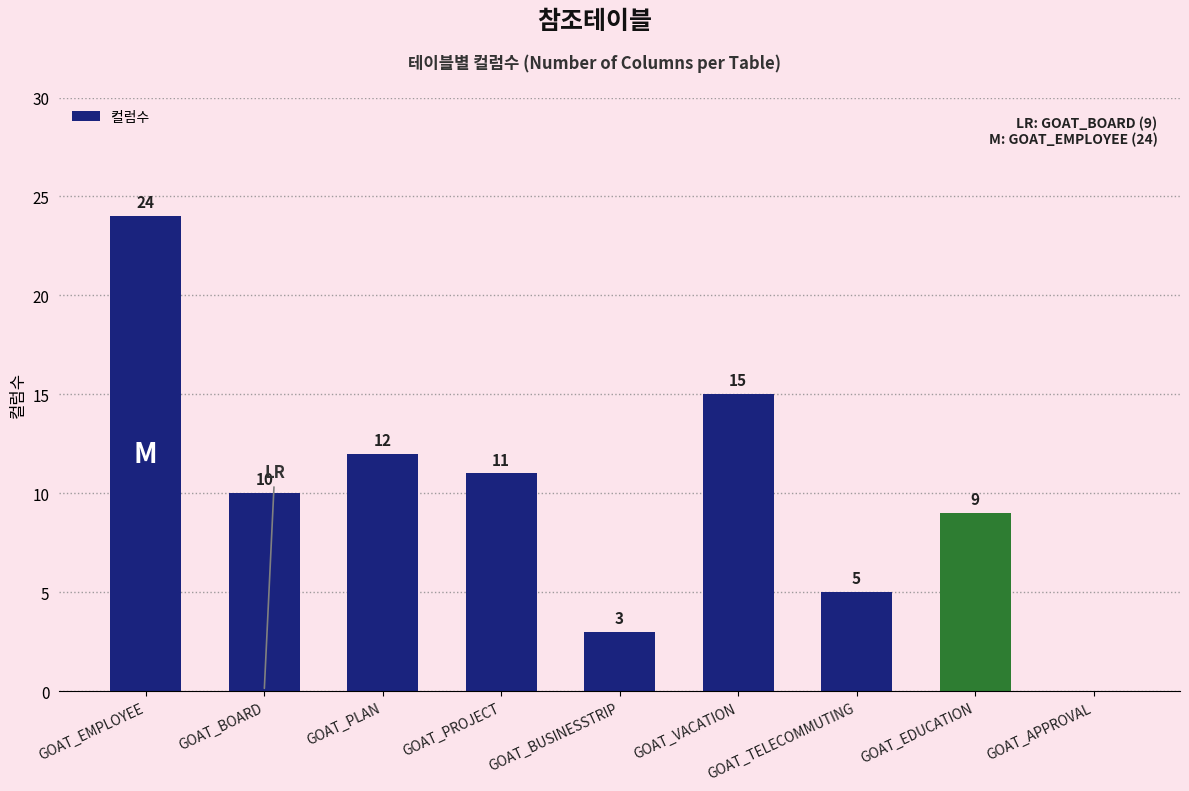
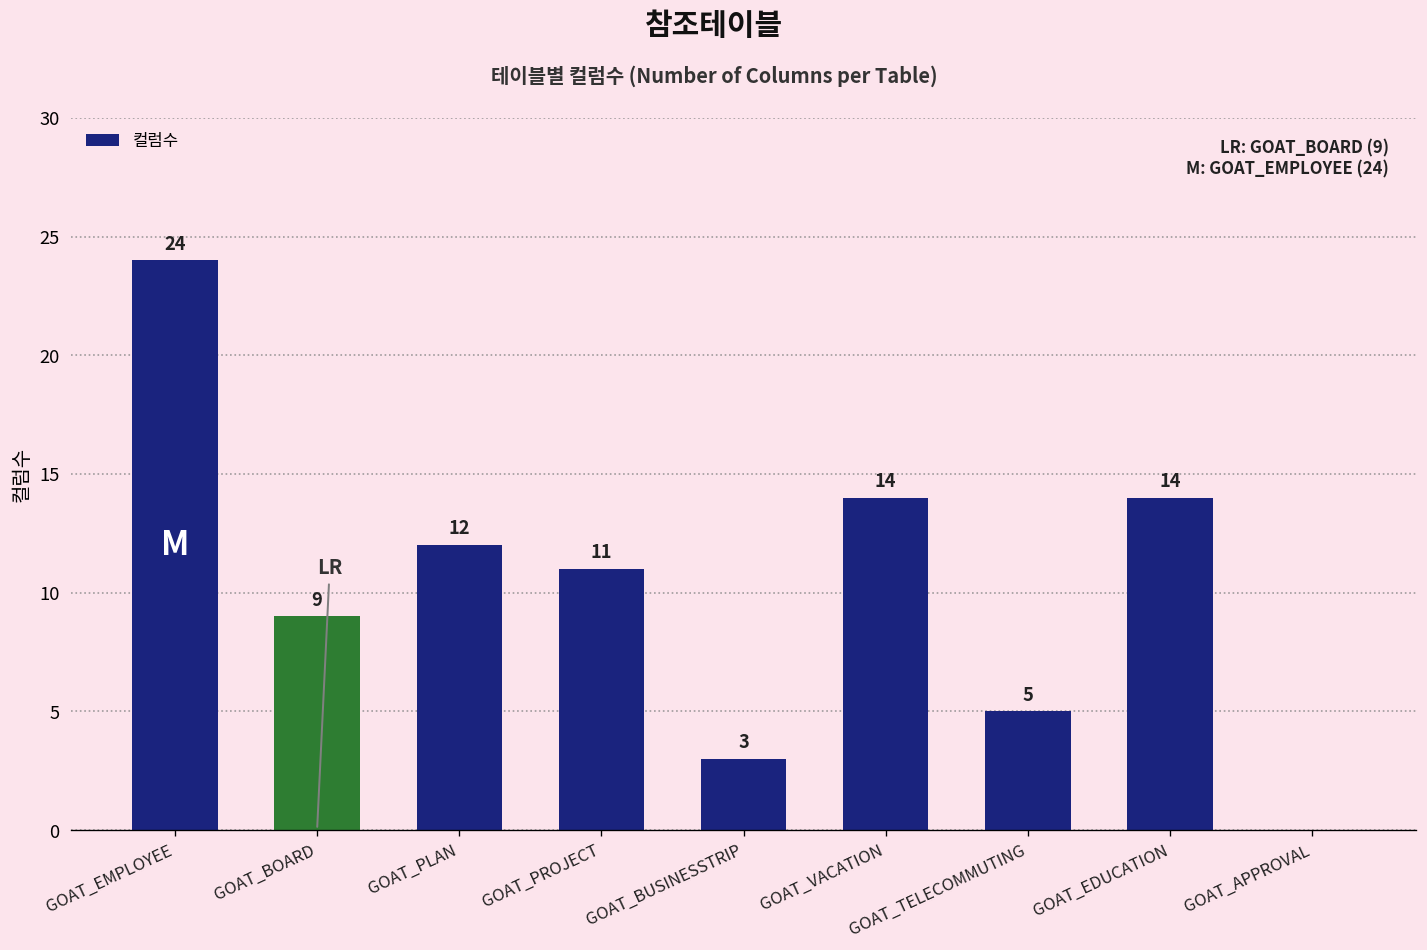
GOAT_BOARD: 10 -> 9
GOAT_VACATION: 15 -> 14
GOAT_EDUCATION: 9 -> 14
